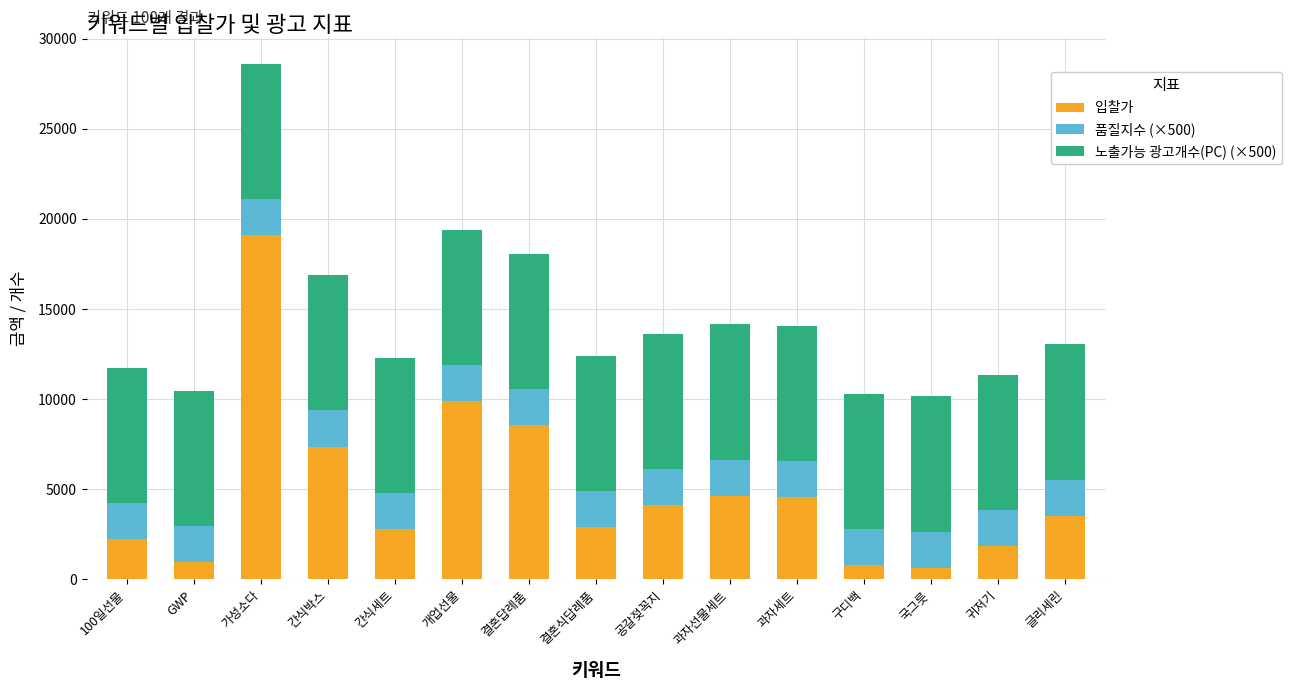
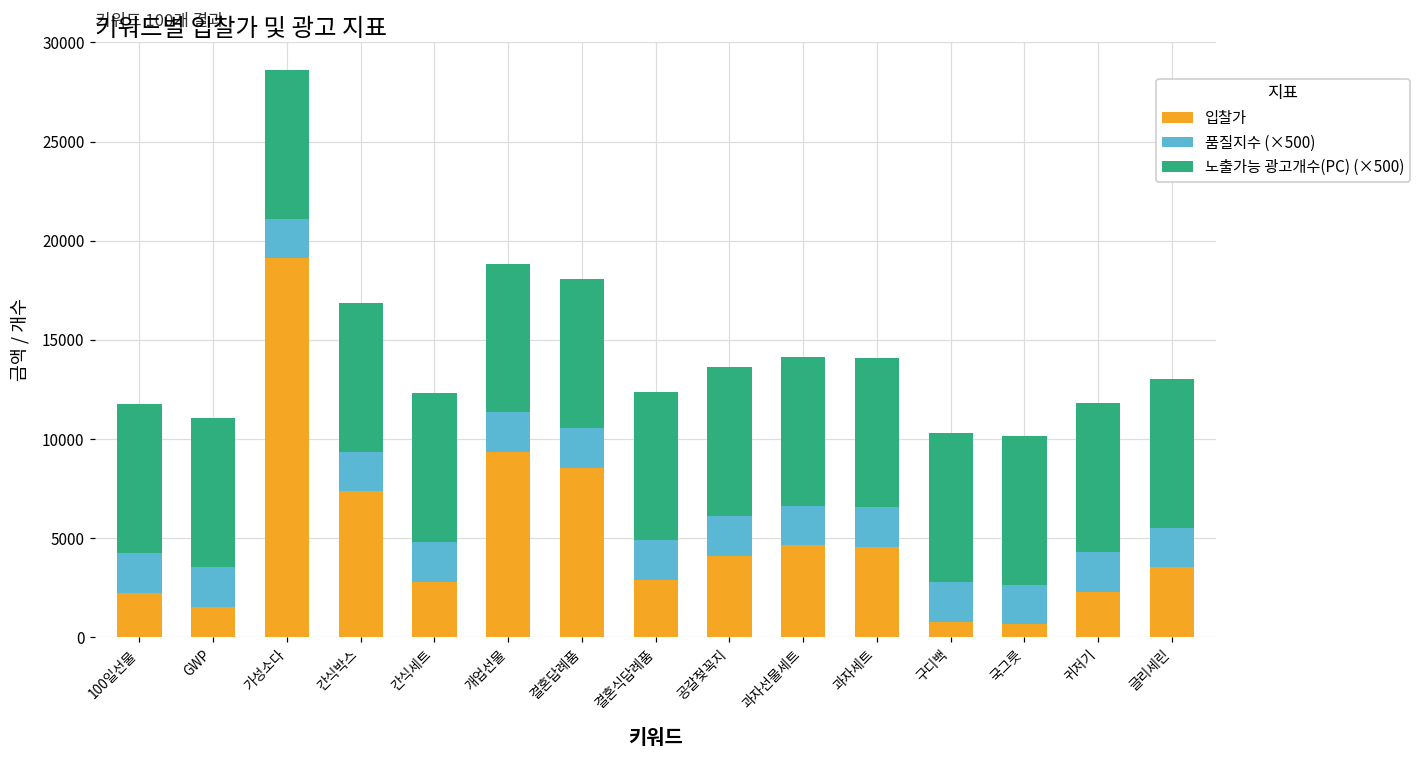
입찰가, GWP: 1000 -> 1500
입찰가, 개업선물: 9900 -> 9300
입찰가, 귀저기: 1800 -> 2300
